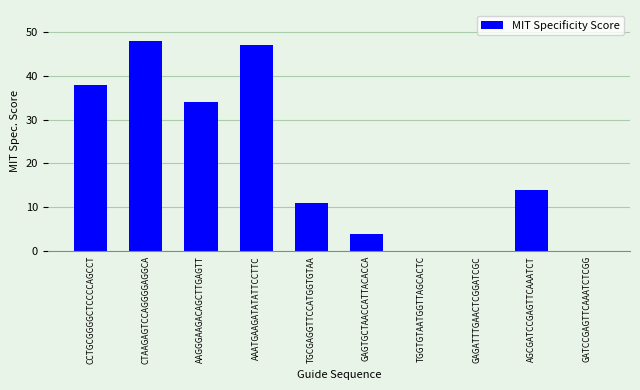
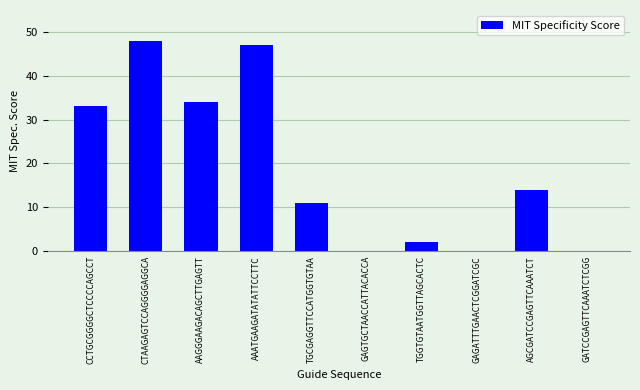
CCTGCGGGGCTCCCCAGCCT: 38 -> 33
GAGTGCTAACCATTACACCA: 4 -> 0
TGGTGTAATGGTTAGCACTC: 0 -> 2
